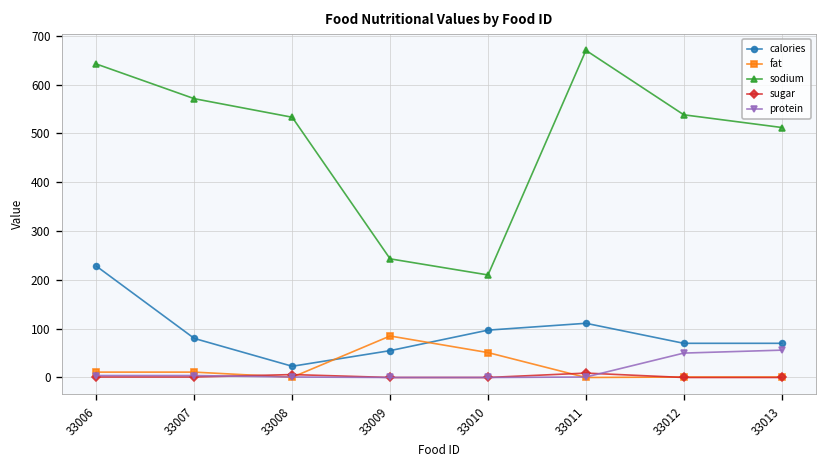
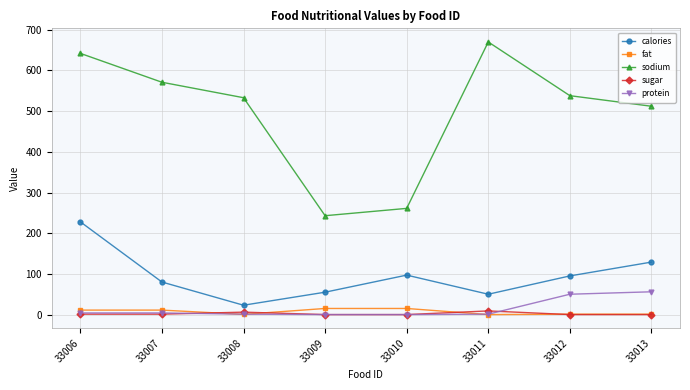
fat, 33009: 90 -> 20
fat, 33010: 50 -> 20
sodium, 33010: 210 -> 260
calories, 33011: 110 -> 50
calories, 33012: 70 -> 100
calories, 33013: 70 -> 130
